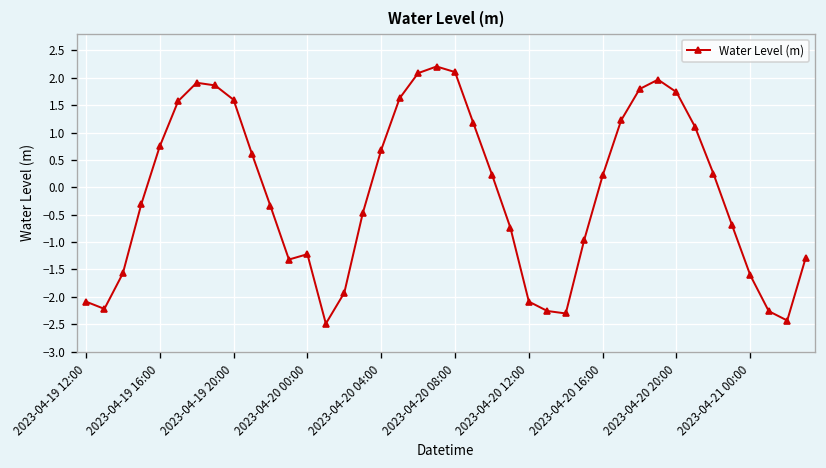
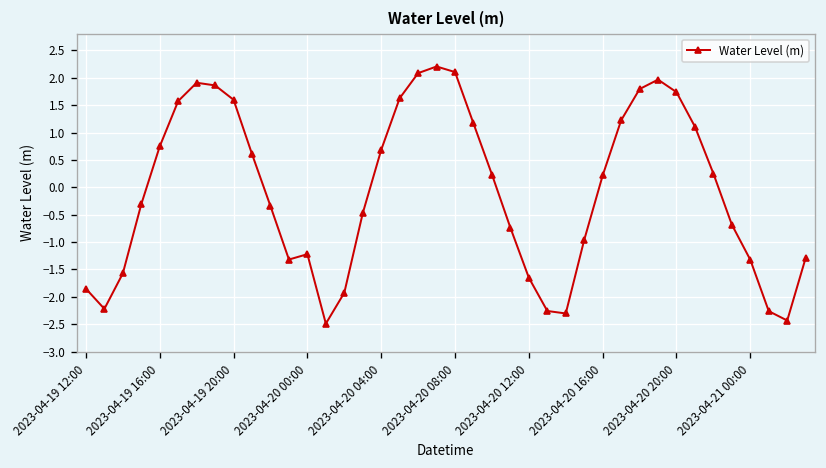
2023-04-19 12:00: -2.1 -> -1.9
2023-04-20 12:00: -2.1 -> -1.7
2023-04-21 00:00: -1.6 -> -1.3
